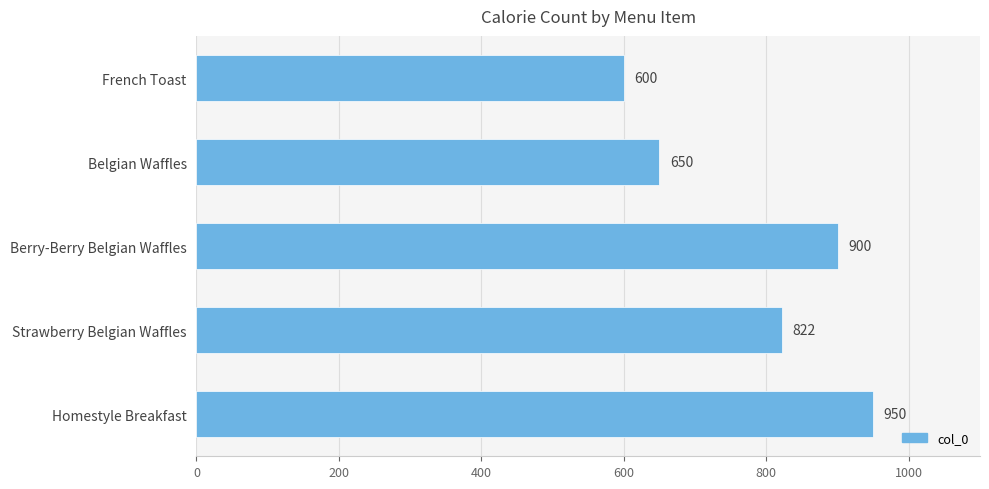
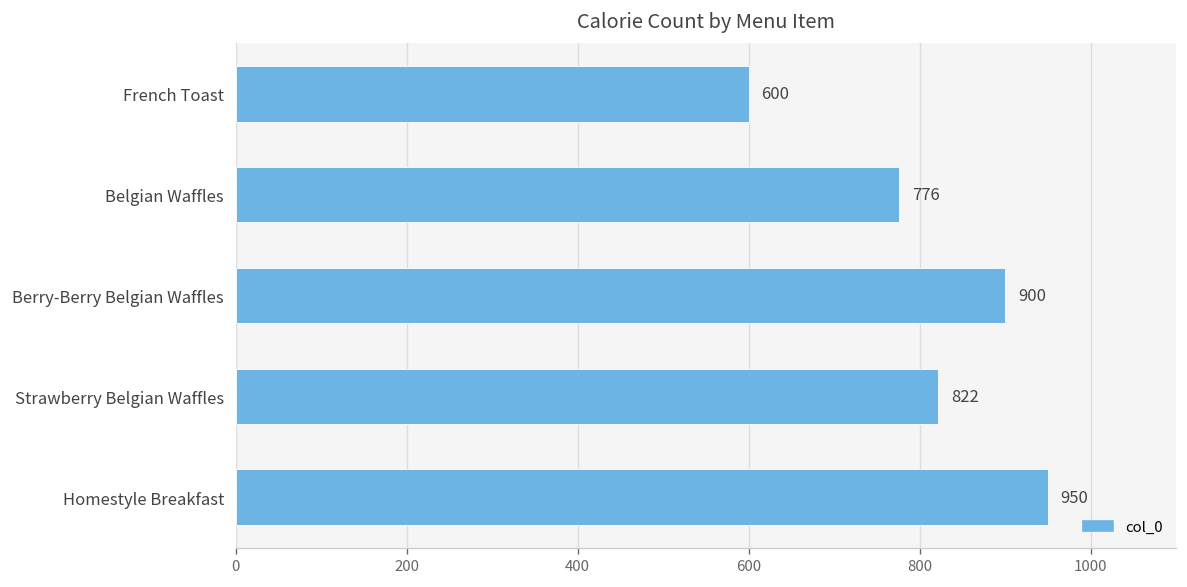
Belgian Waffles: 650 -> 776
